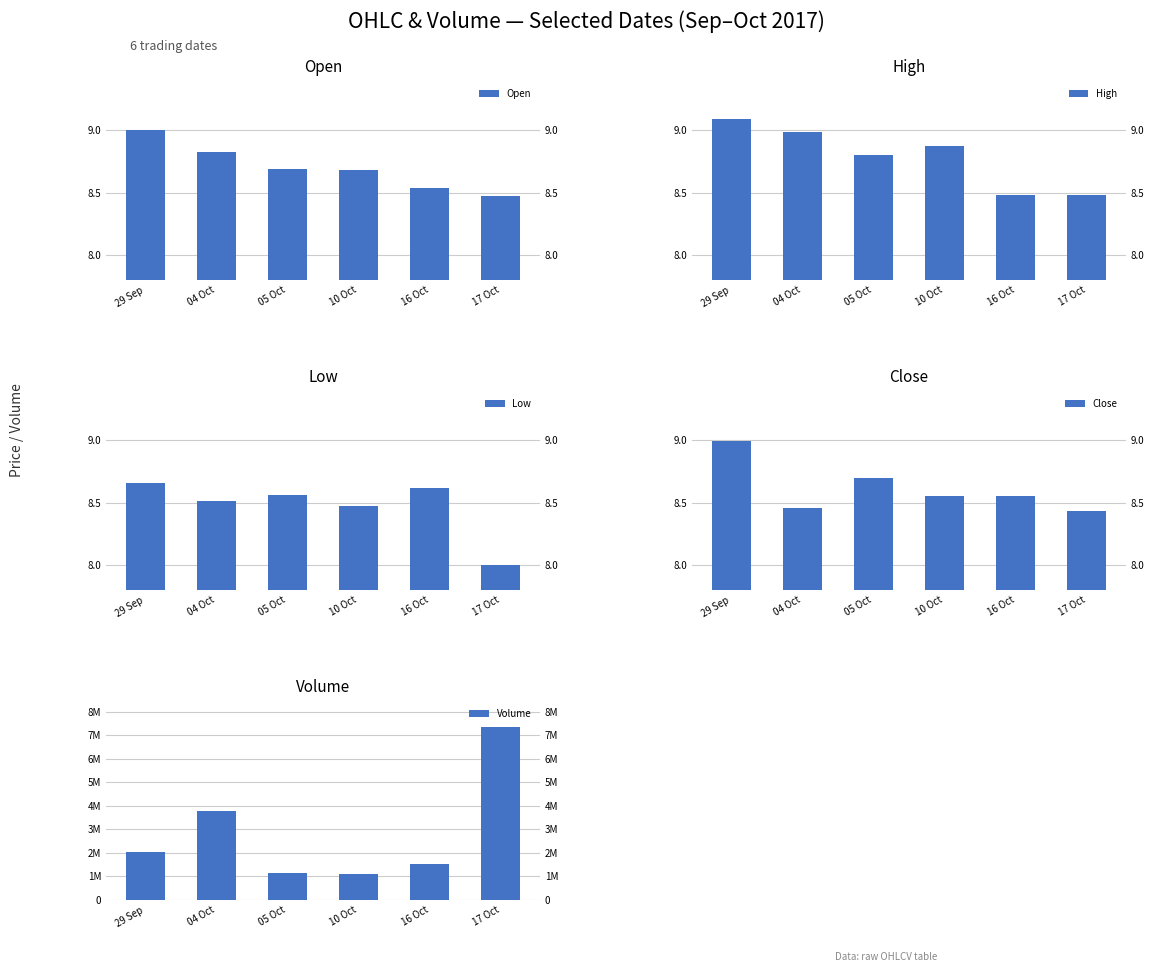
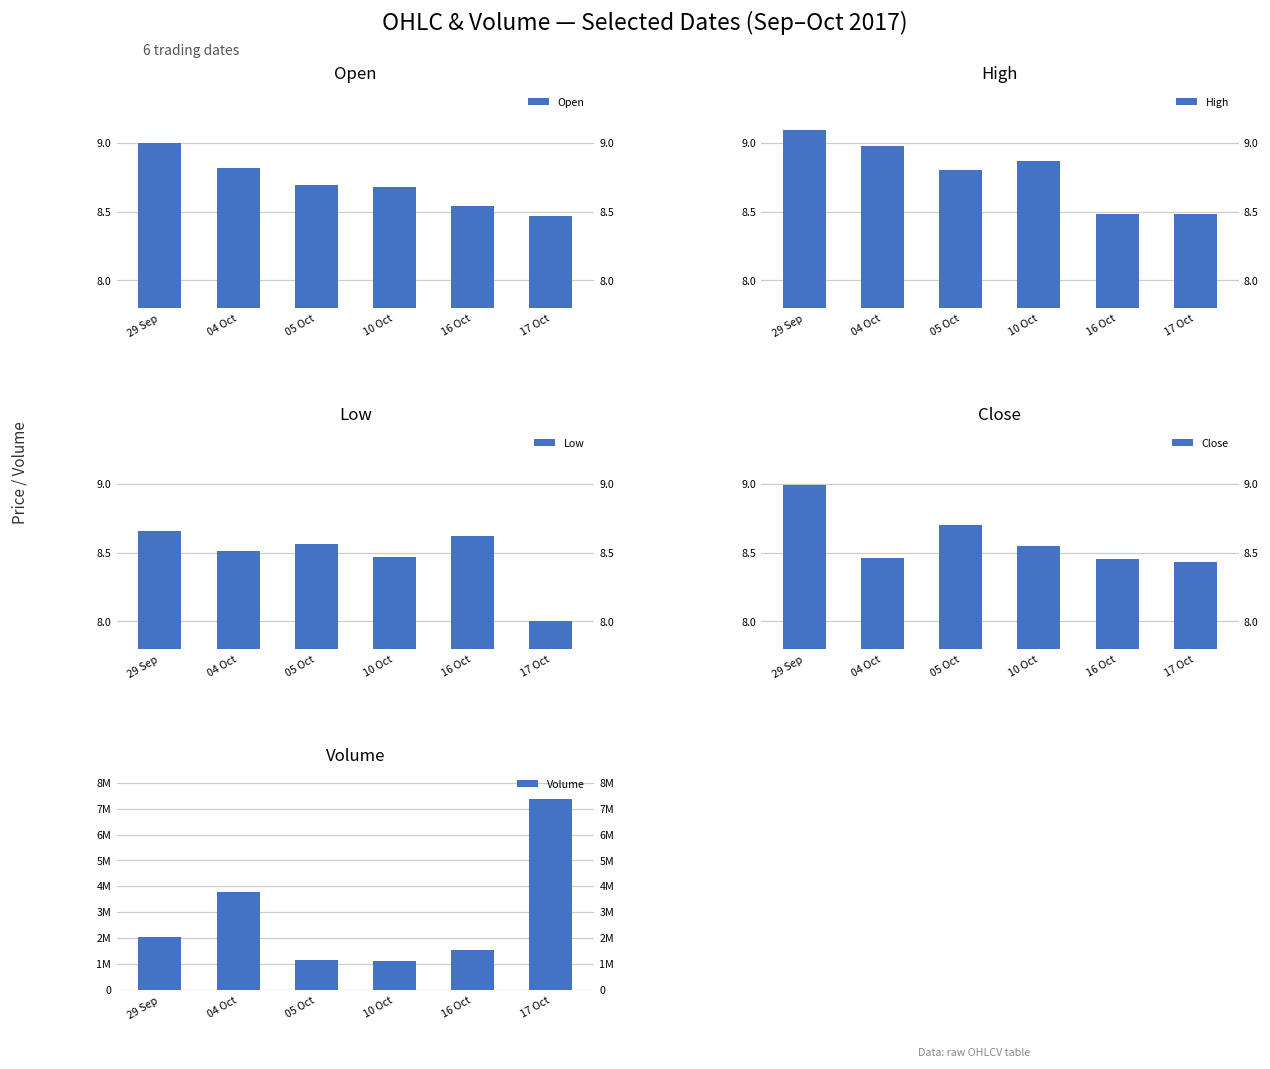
Close, 16 Oct: 8.55 -> 8.45
